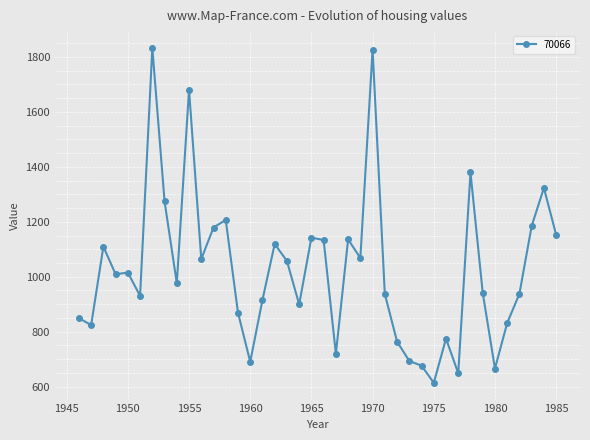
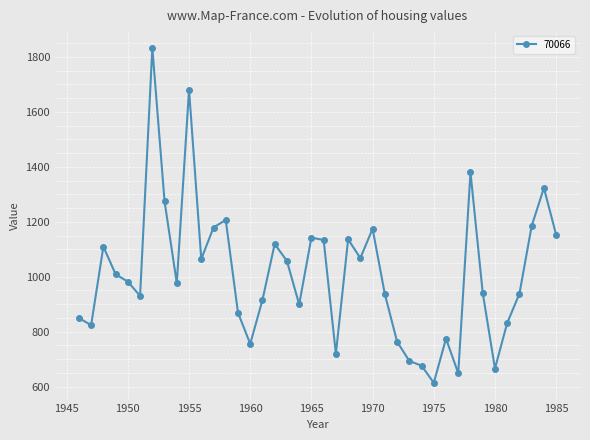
1950: 1020 -> 980
1960: 690 -> 760
1970: 1830 -> 1170
